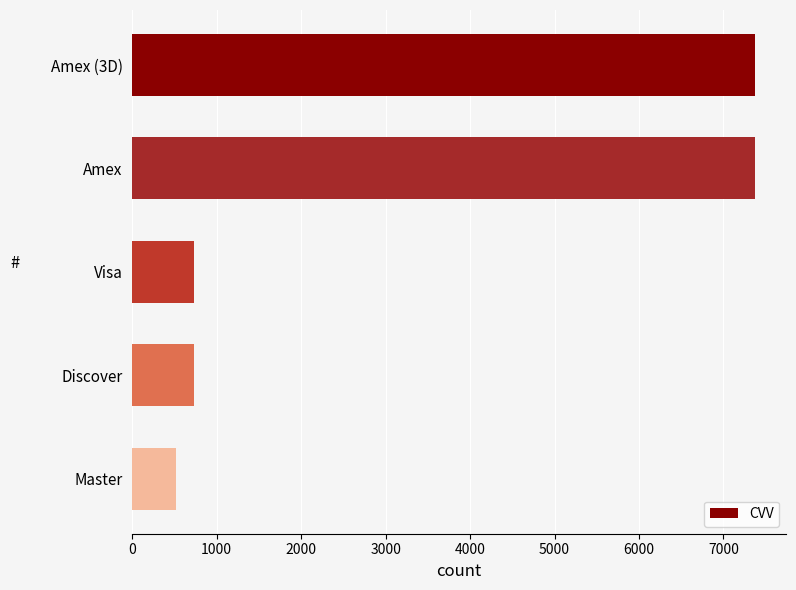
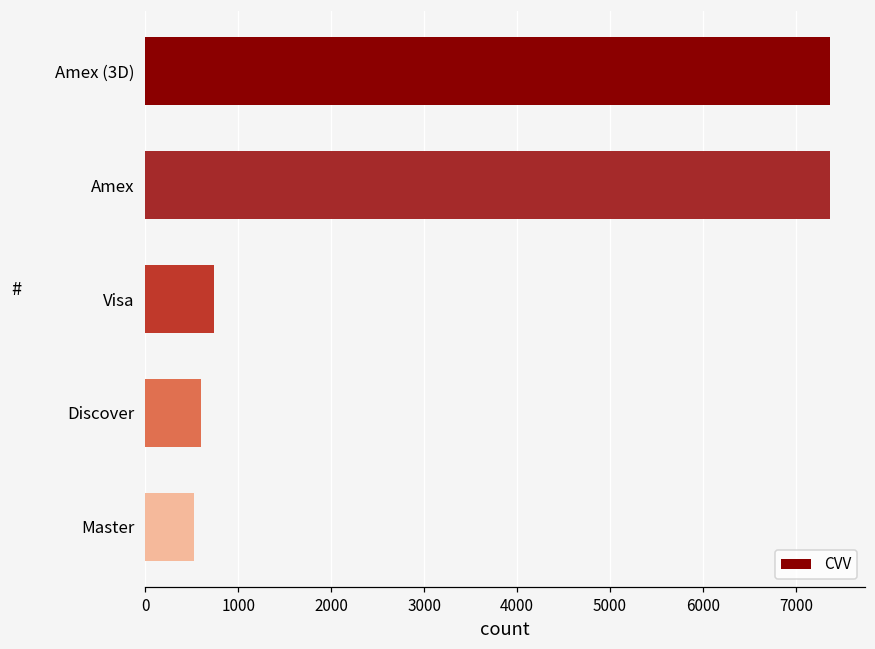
Discover: 700 -> 600
